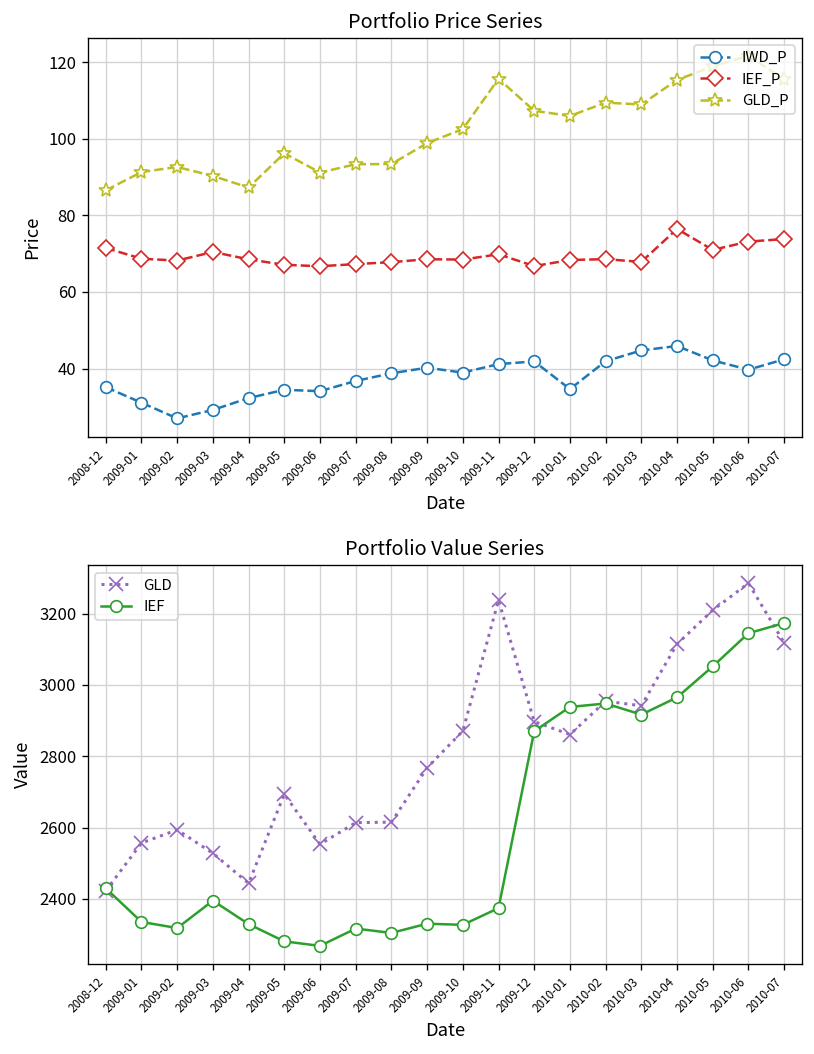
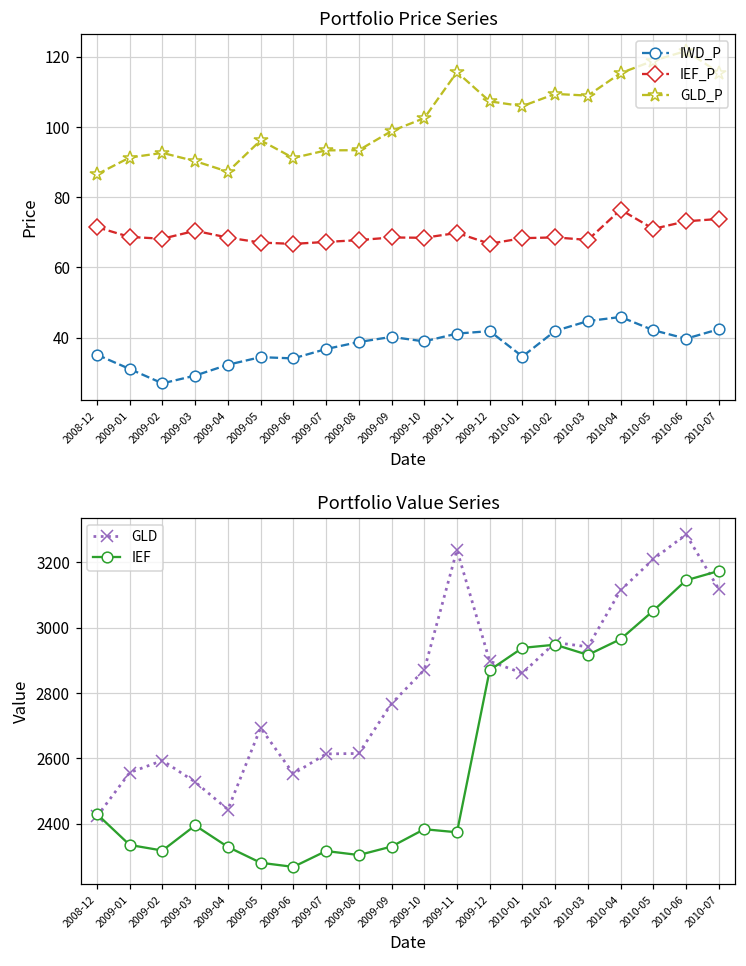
Portfolio Value Series, IEF, 2009-10: 2330 -> 2380
